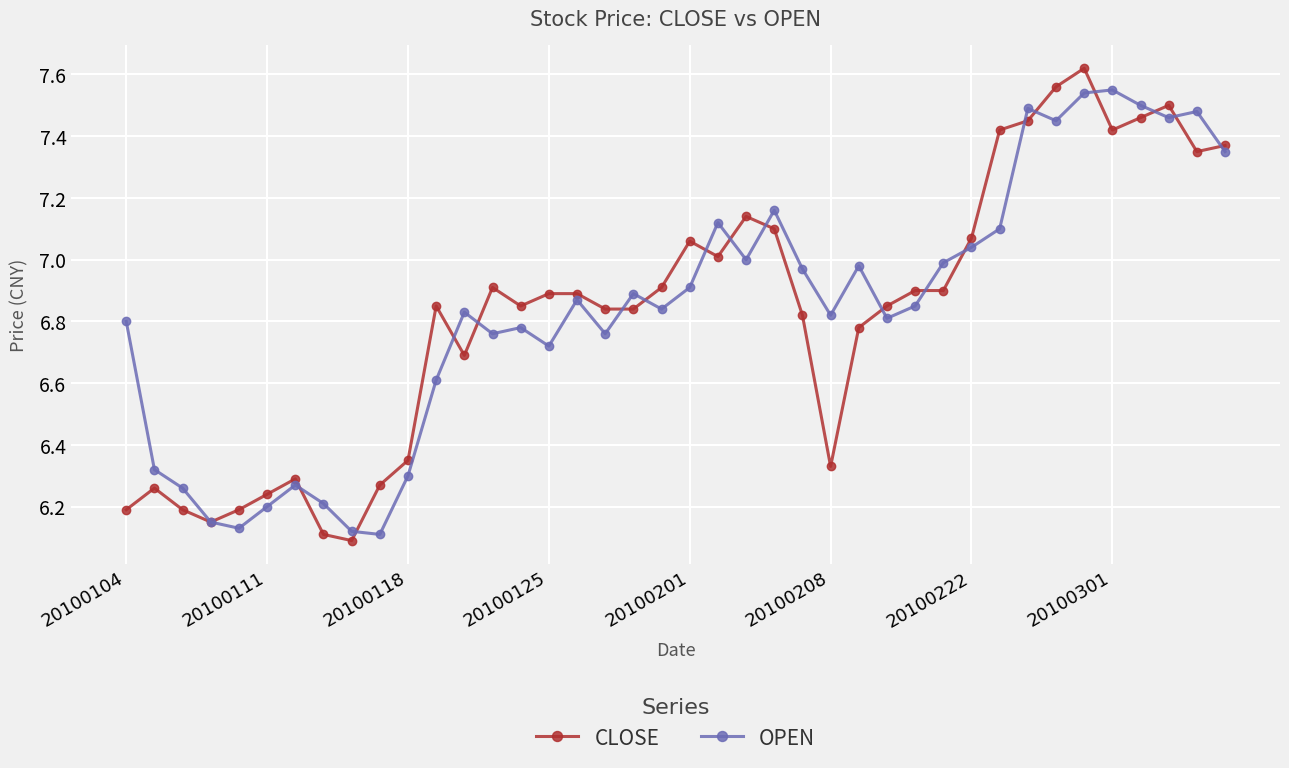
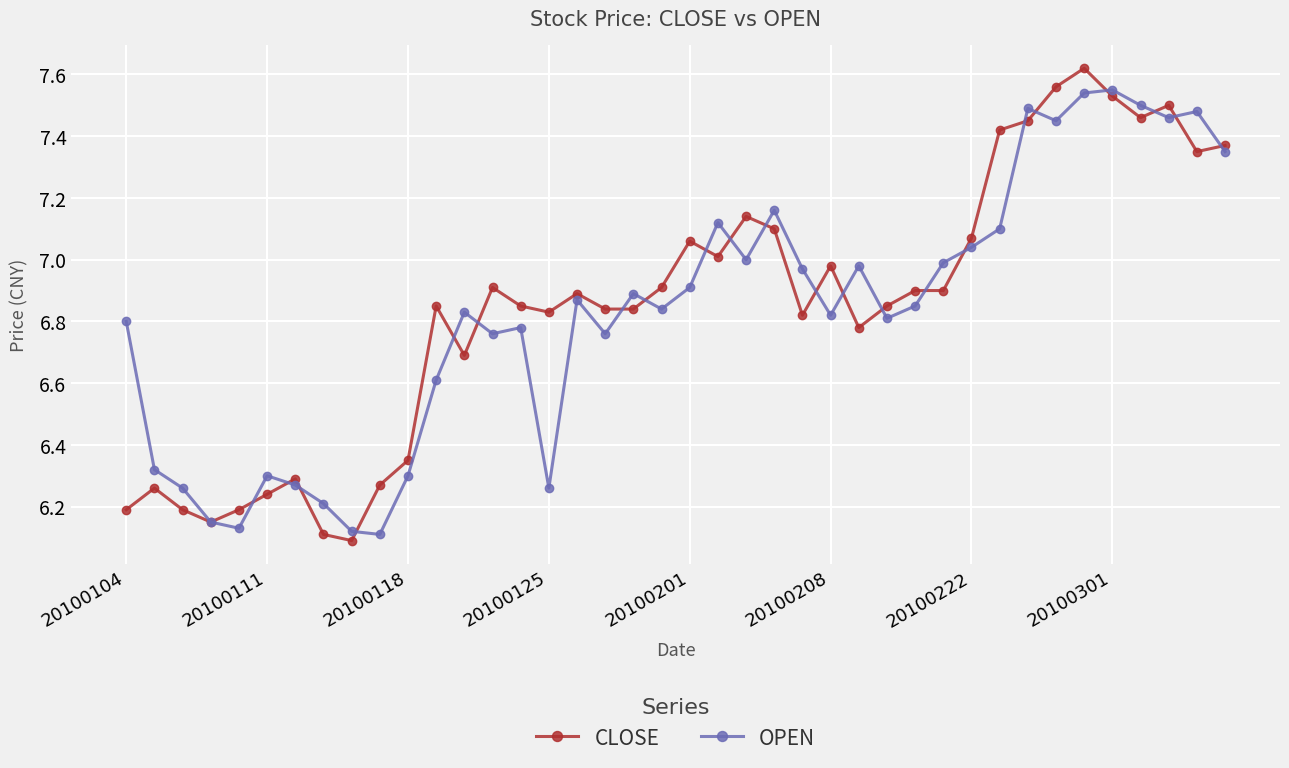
OPEN, 20100111: 6.2 -> 6.3
CLOSE, 20100125: 6.89 -> 6.83
OPEN, 20100125: 6.72 -> 6.26
CLOSE, 20100208: 6.33 -> 6.98
CLOSE, 20100301: 7.42 -> 7.53
